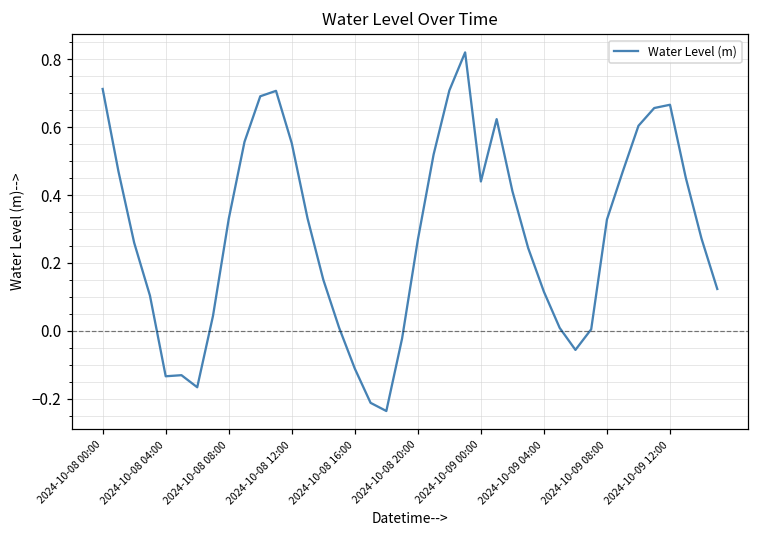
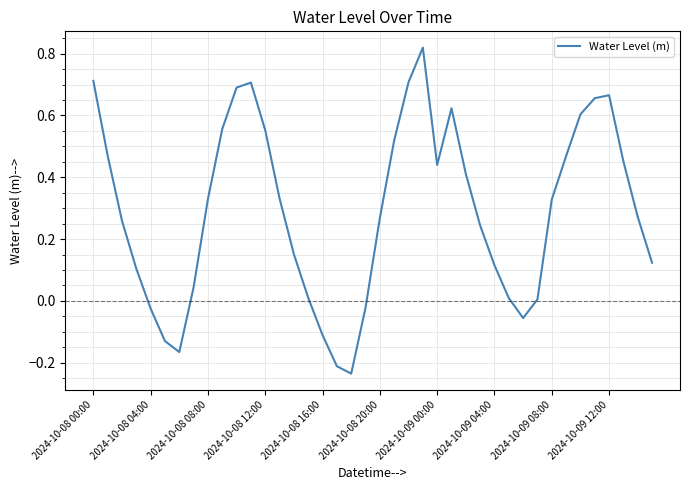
2024-10-08 04:00: -0.13 -> -0.03
